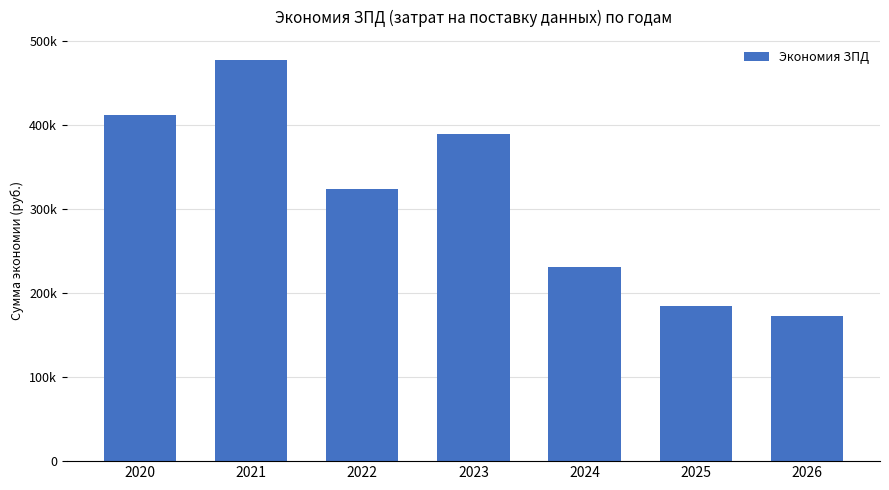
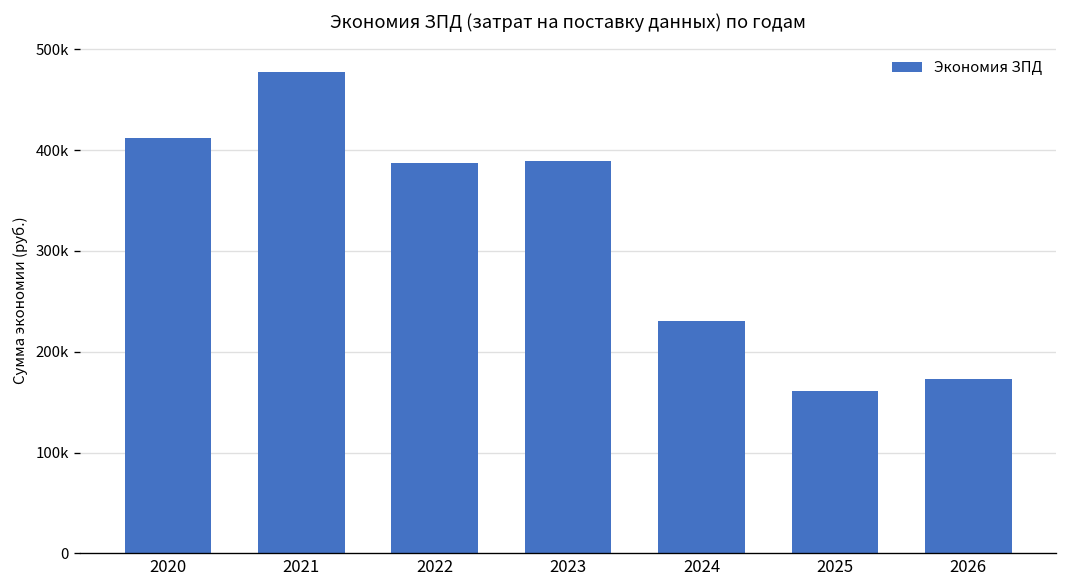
2022: 320000 -> 390000
2025: 190000 -> 160000
